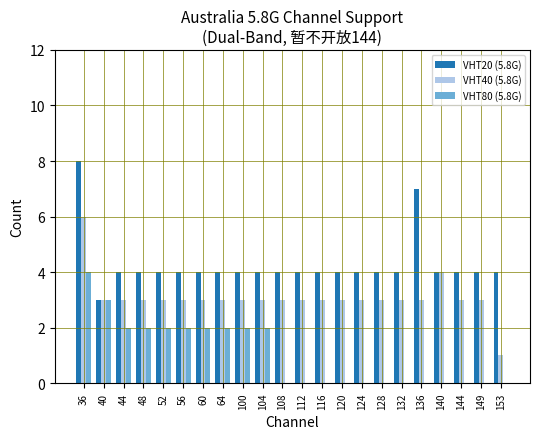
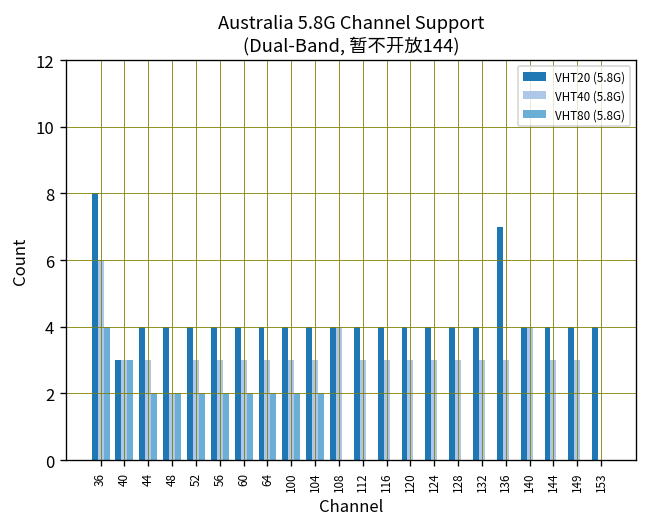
VHT40 (5.8G), 48: 3 -> 2
VHT40 (5.8G), 108: 3 -> 4
VHT40 (5.8G), 153: 1 -> 0
